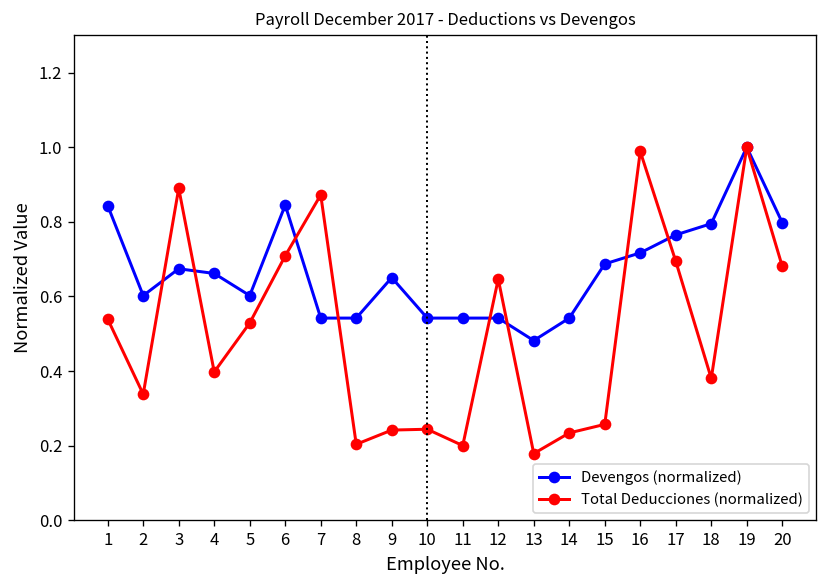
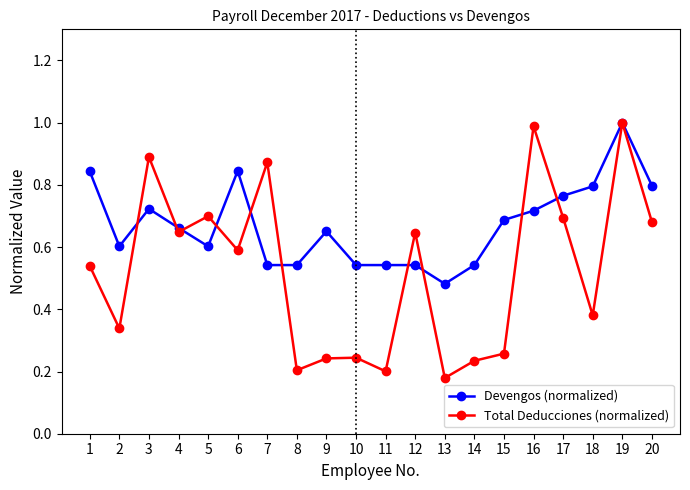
Devengos (normalized), 3: 0.67 -> 0.72
Total Deducciones (normalized), 4: 0.40 -> 0.65
Total Deducciones (normalized), 5: 0.53 -> 0.70
Total Deducciones (normalized), 6: 0.71 -> 0.59
